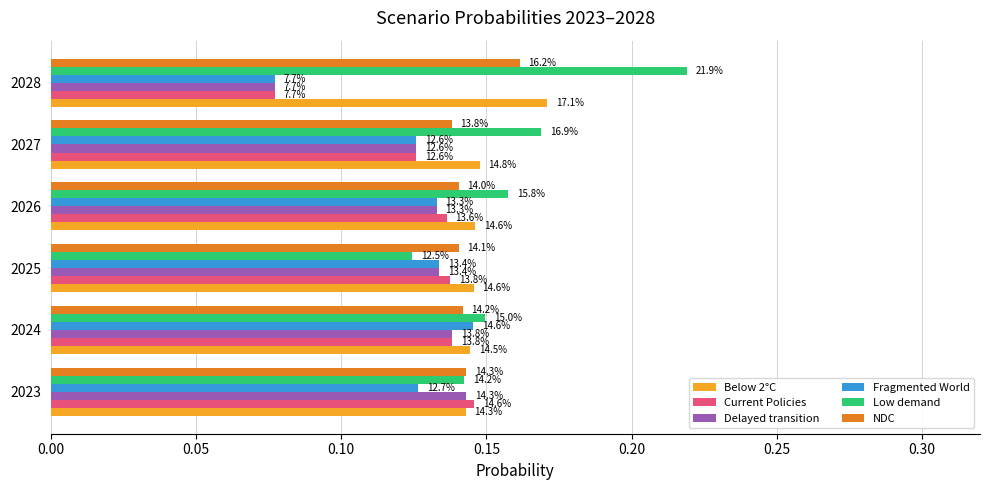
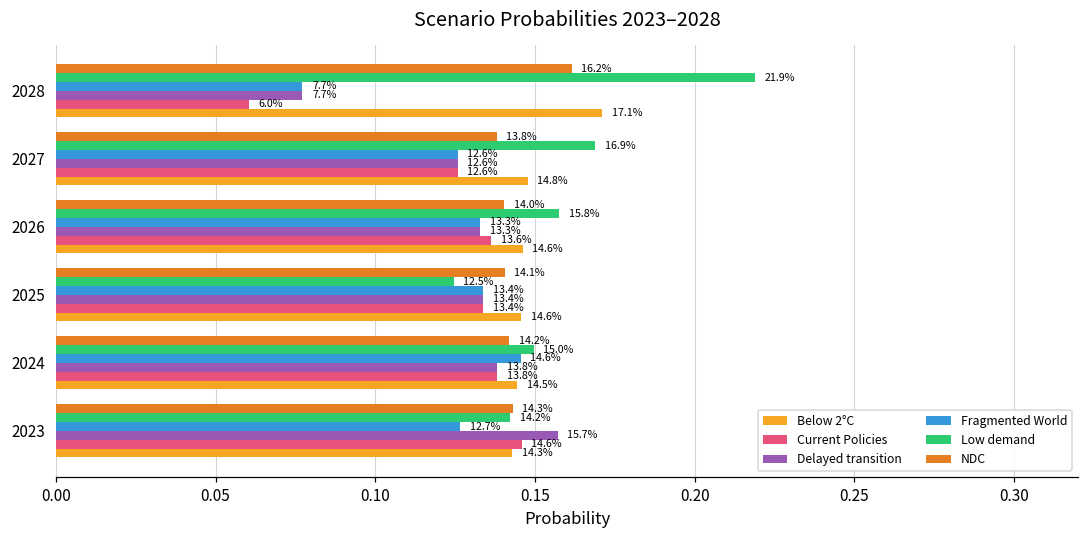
Current Policies, 2028: 7.7% -> 6.0%
Current Policies, 2025: 13.8% -> 13.4%
Delayed transition, 2023: 14.3% -> 15.7%
